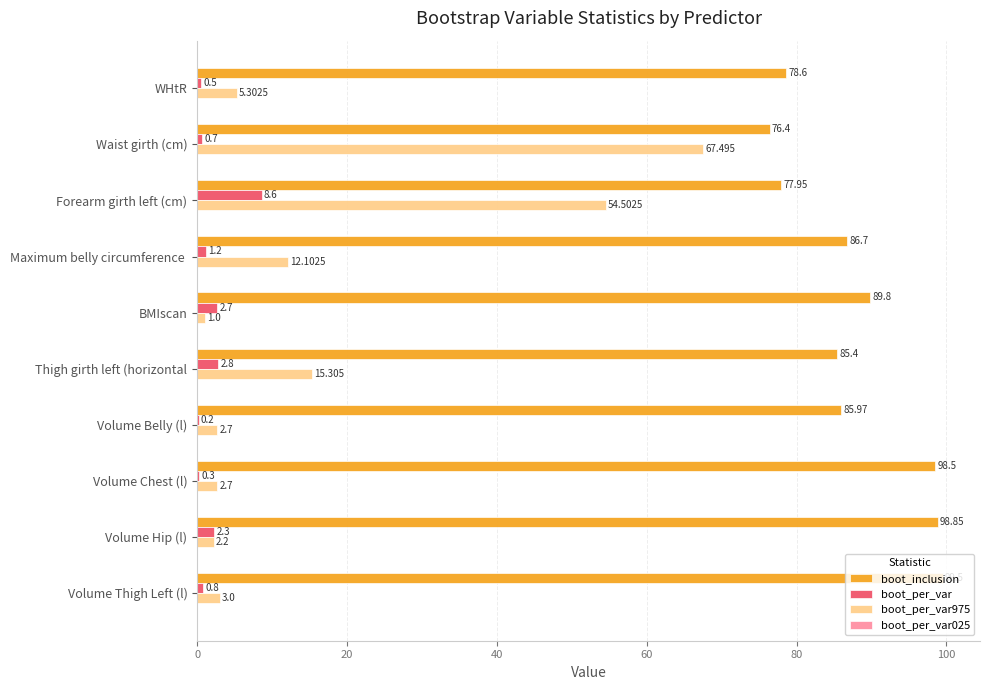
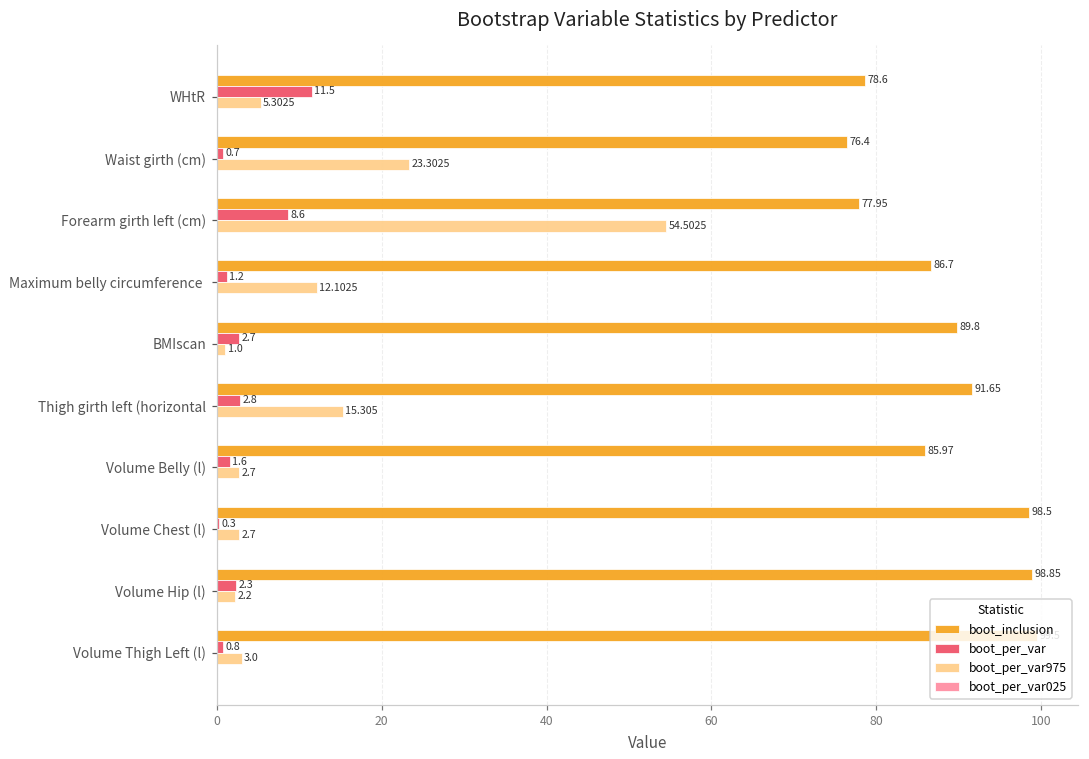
boot_per_var, WHtR: 0.5 -> 11.5
boot_per_var975, Waist girth (cm): 67.495 -> 23.3025
boot_inclusion, Thigh girth left (horizontal: 85.4 -> 91.65
boot_per_var, Volume Belly (l): 0.2 -> 1.6
